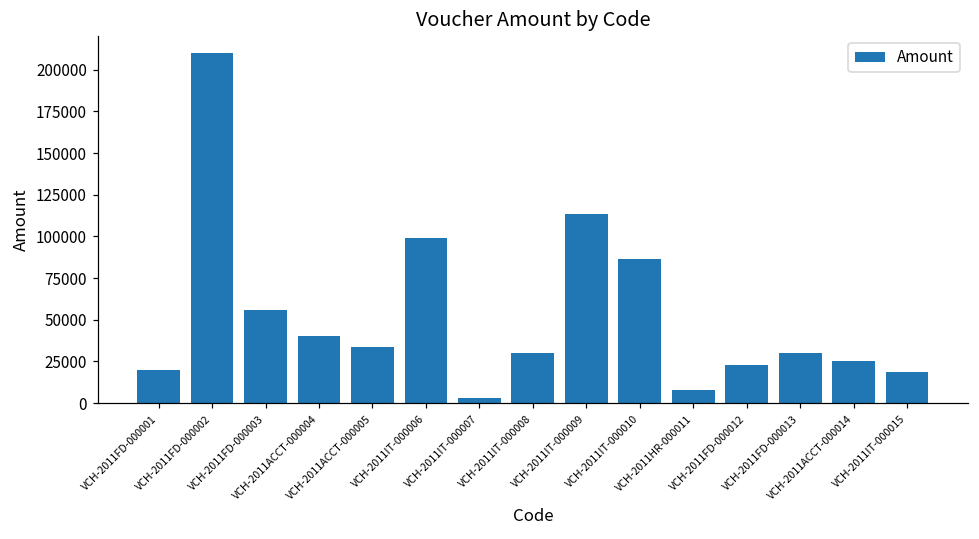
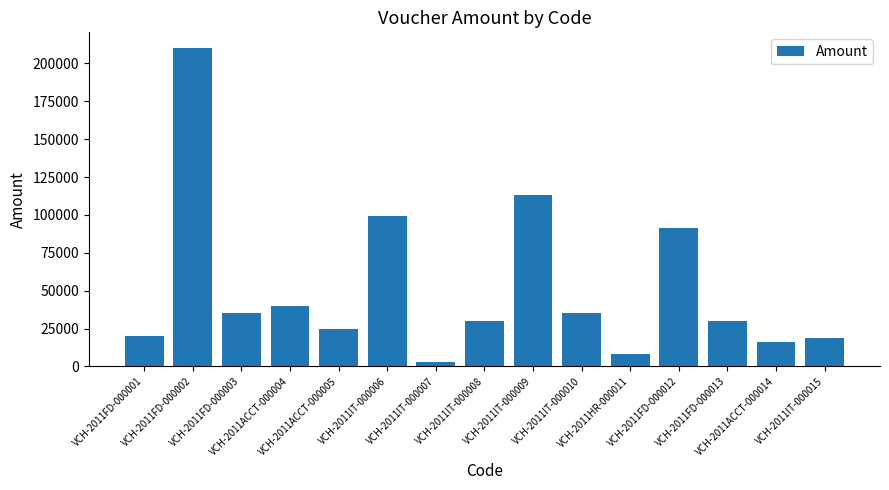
VCH-2011FD-000003: 56000 -> 35000
VCH-2011ACCT-000005: 34000 -> 25000
VCH-2011IT-000010: 87000 -> 35000
VCH-2011FD-000012: 23000 -> 91000
VCH-2011ACCT-000014: 25000 -> 16000
